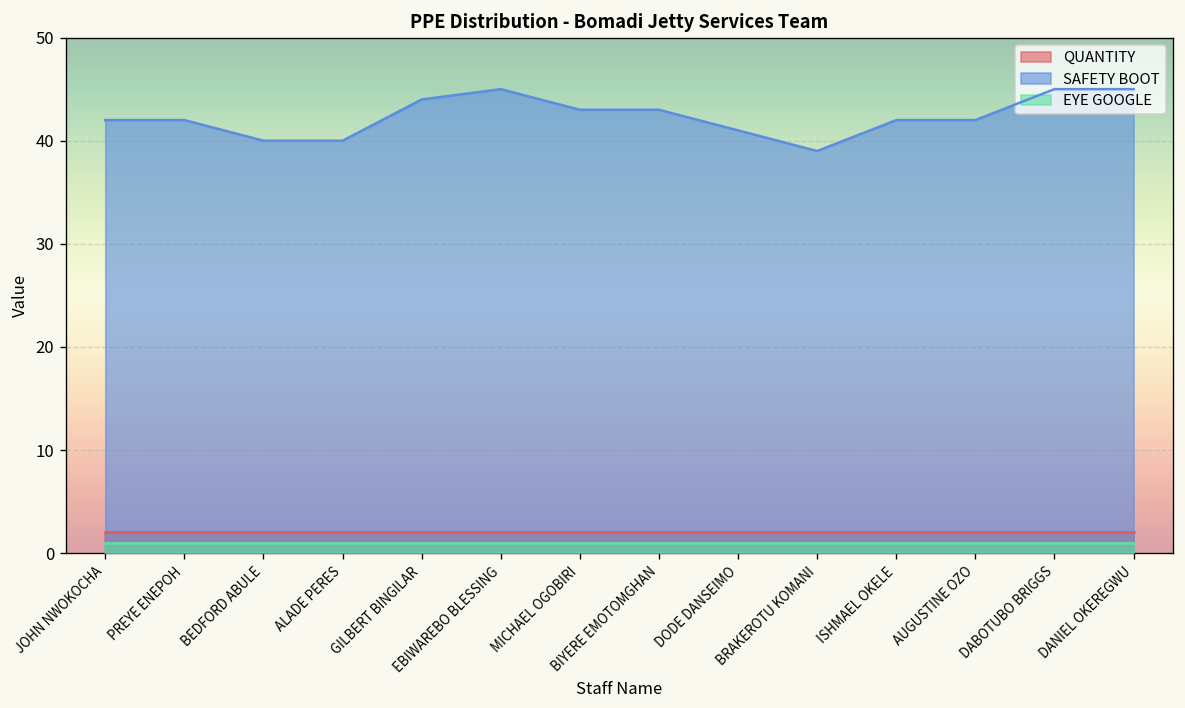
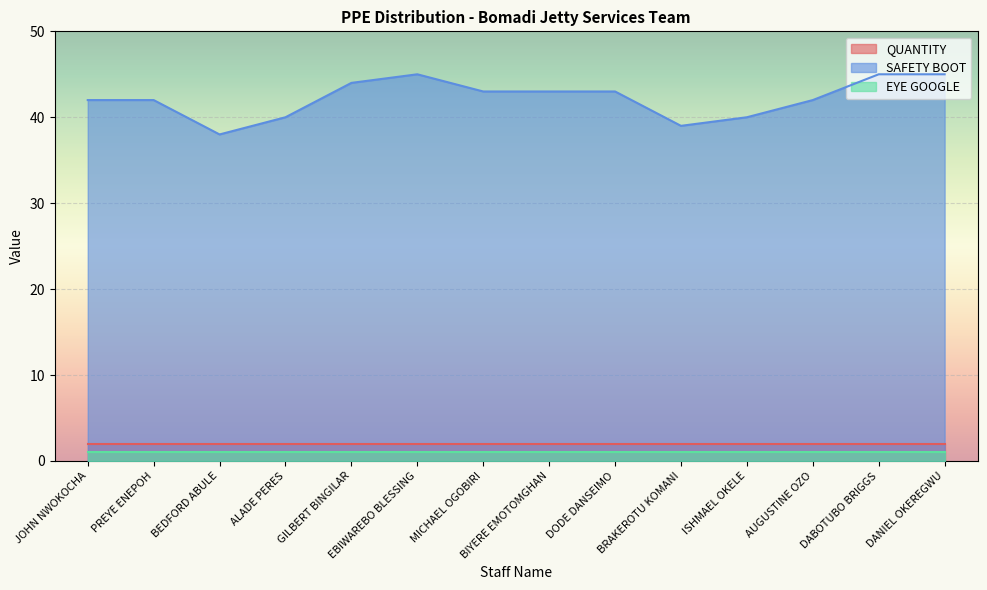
SAFETY BOOT, BEDFORD ABULE: 40 -> 38
SAFETY BOOT, DODE DANSEIMO: 41 -> 43
SAFETY BOOT, ISHMAEL OKELE: 42 -> 40
